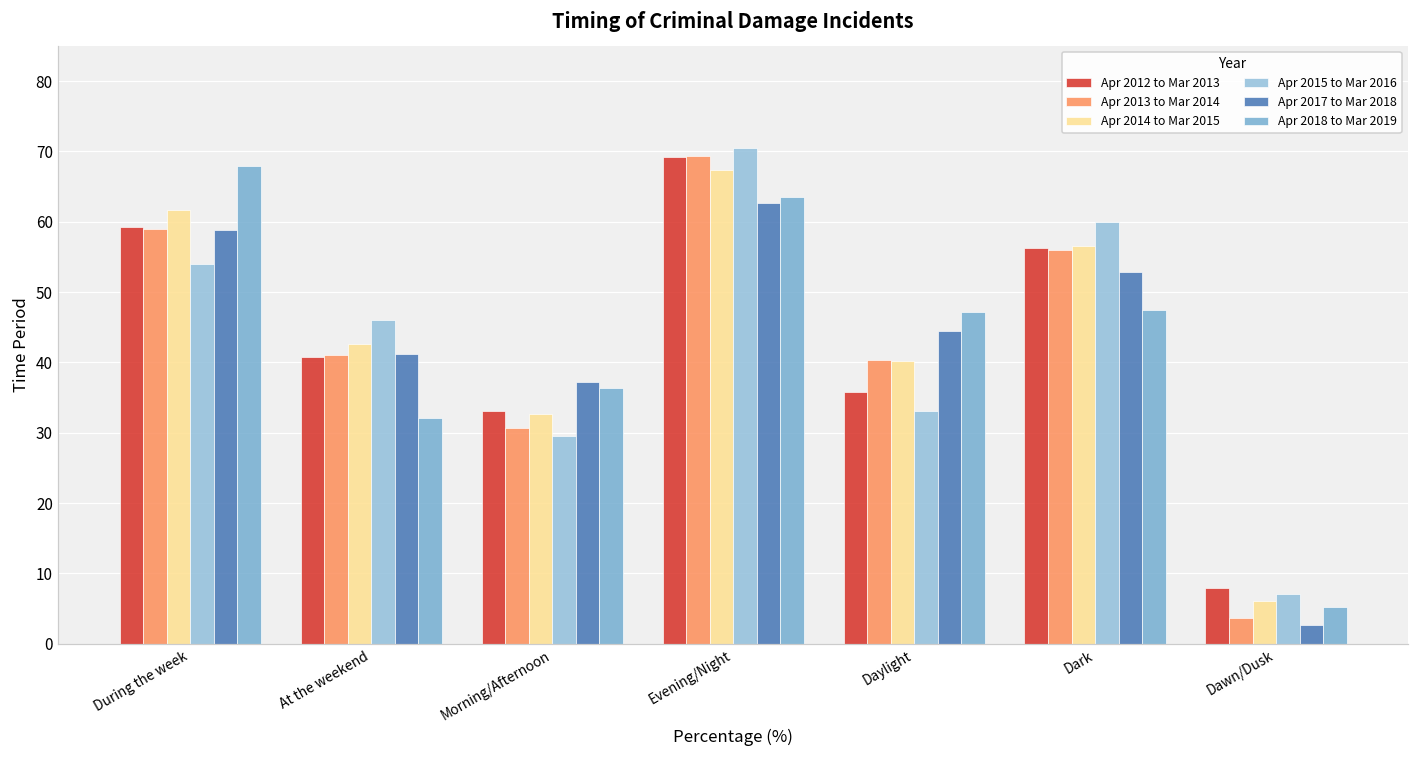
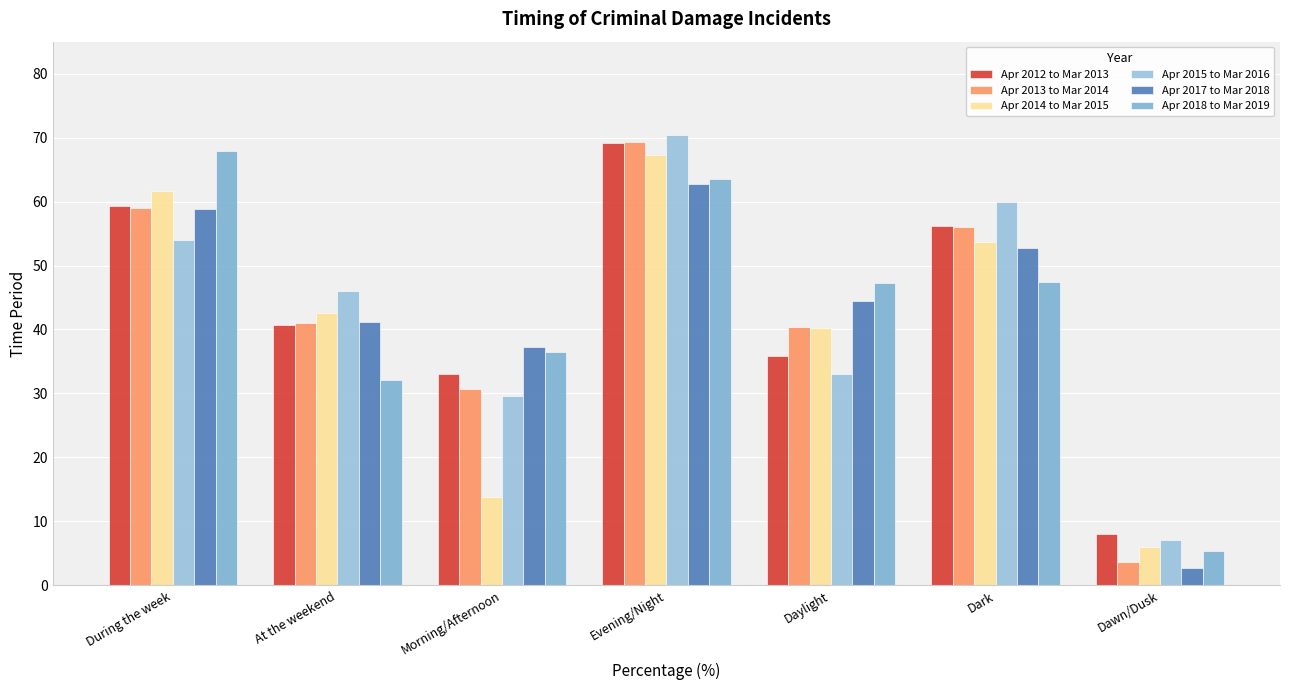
Apr 2014 to Mar 2015, Morning/Afternoon: 33 -> 14
Apr 2014 to Mar 2015, Dark: 57 -> 54
